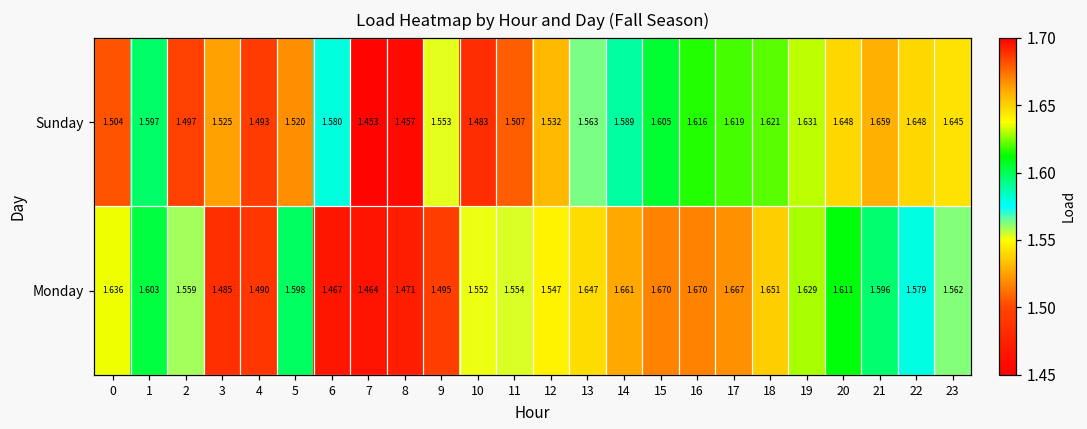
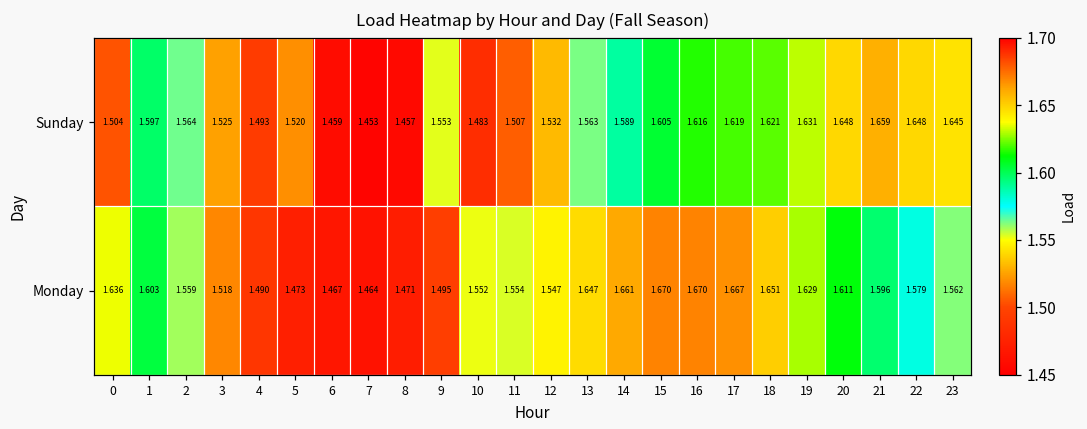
Sunday, 2: 1.497 -> 1.564
Sunday, 6: 1.580 -> 1.459
Monday, 3: 1.485 -> 1.518
Monday, 5: 1.598 -> 1.473
